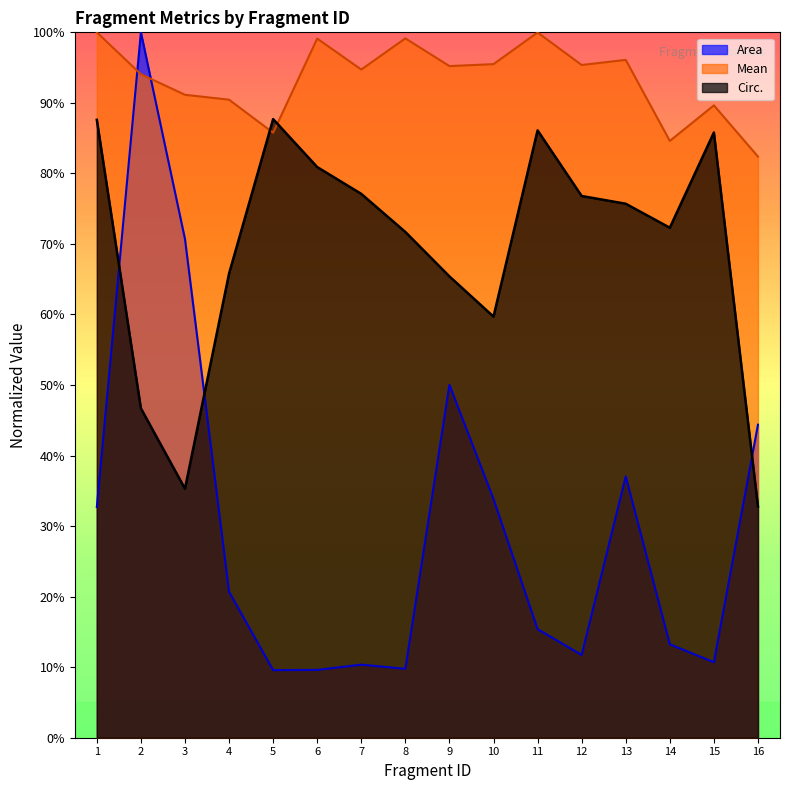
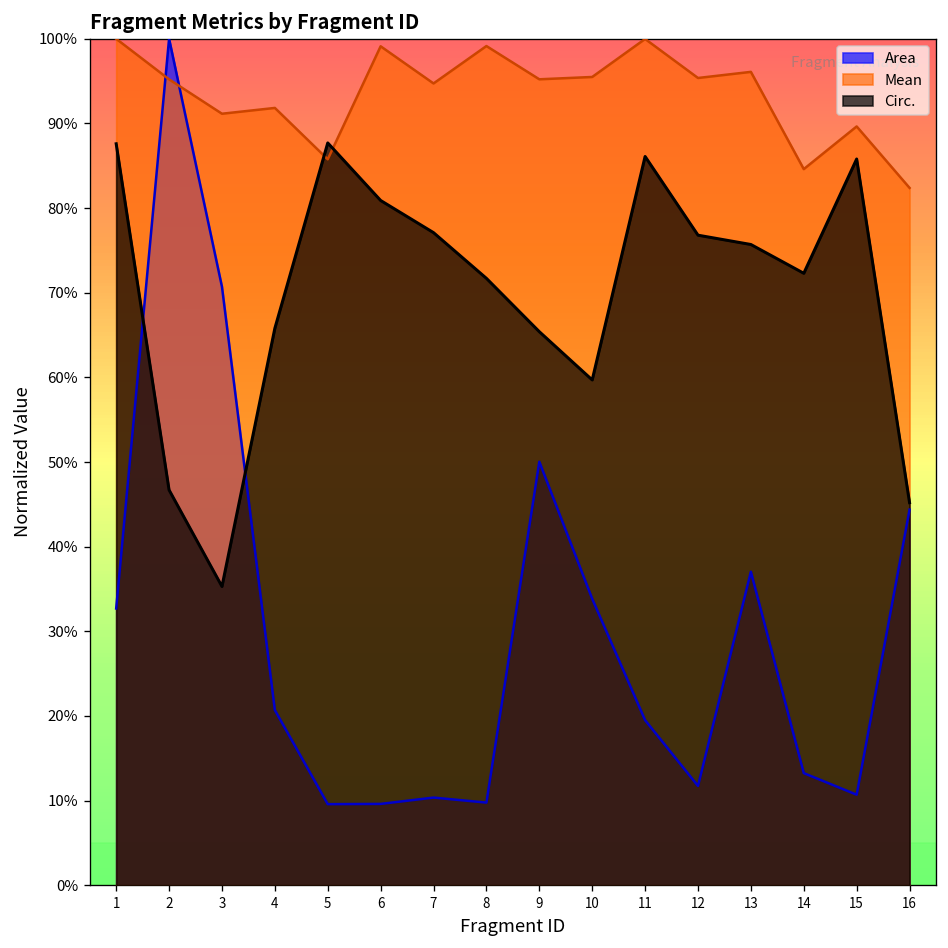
Mean, 2: 94% -> 95%
Mean, 4: 90% -> 92%
Area, 11: 15% -> 20%
Circ., 16: 33% -> 45%
